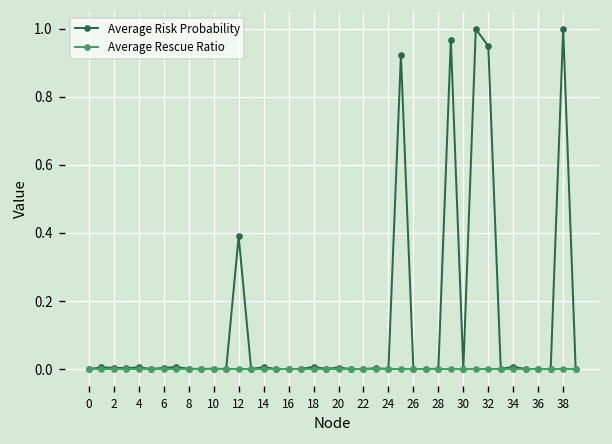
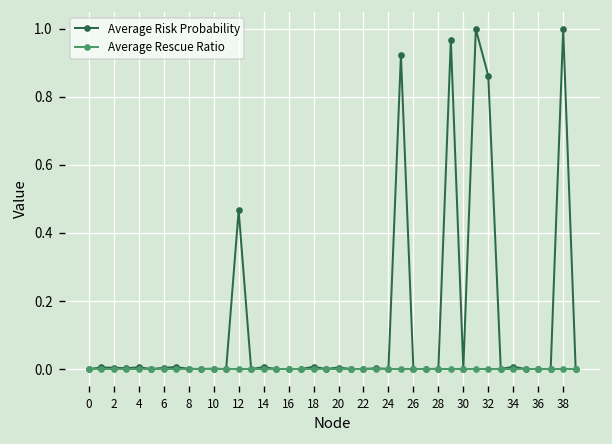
Average Risk Probability, 12: 0.39 -> 0.47
Average Risk Probability, 32: 0.95 -> 0.86
